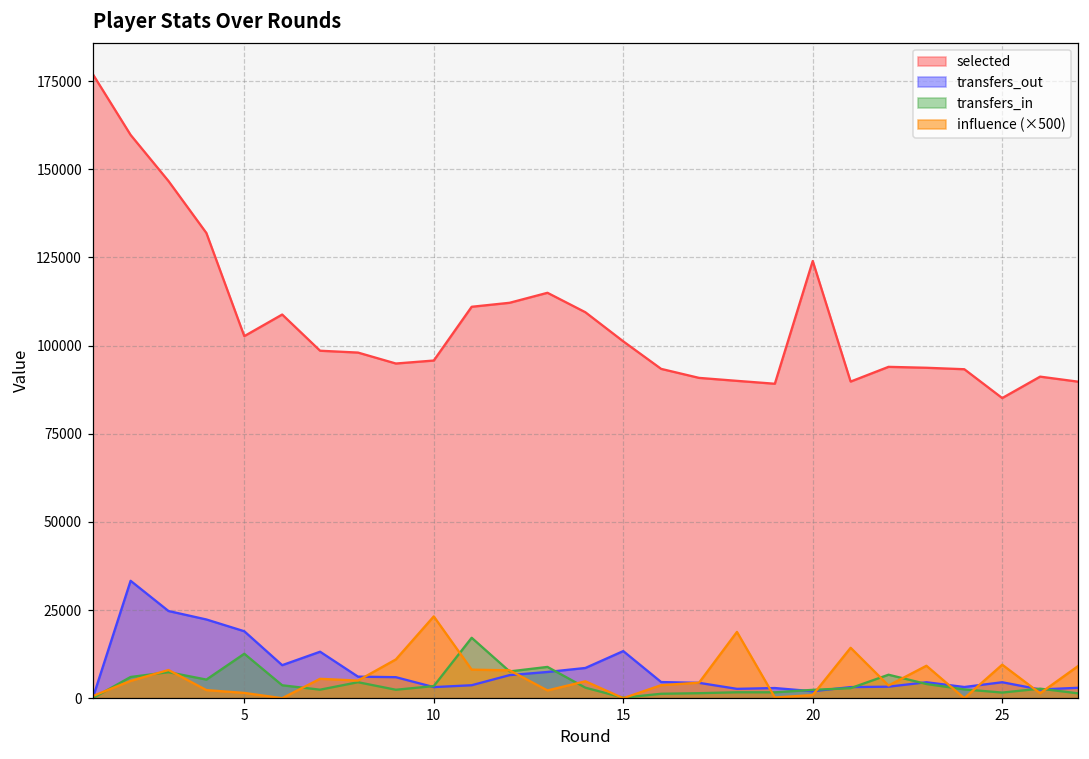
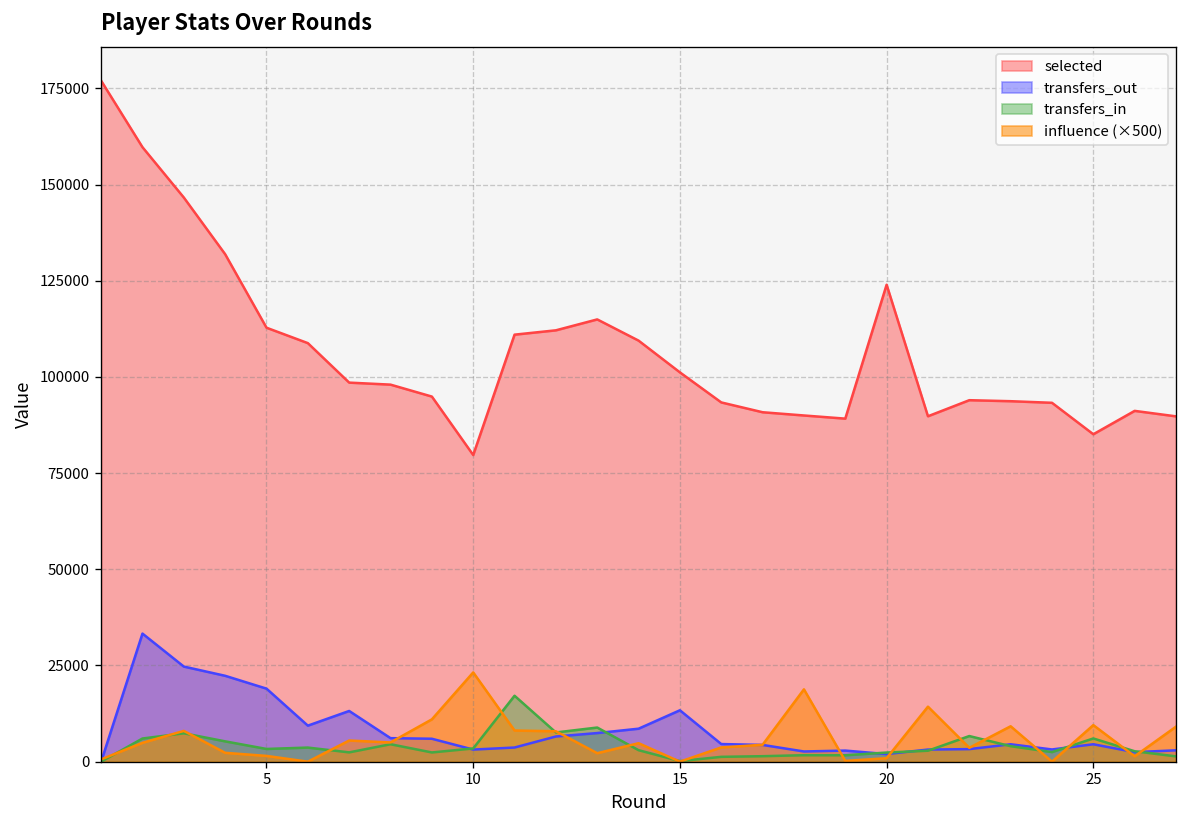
selected, 5: 103000 -> 113000
transfers_in, 5: 13000 -> 3000
selected, 10: 96000 -> 80000
transfers_in, 25: 2000 -> 6000
